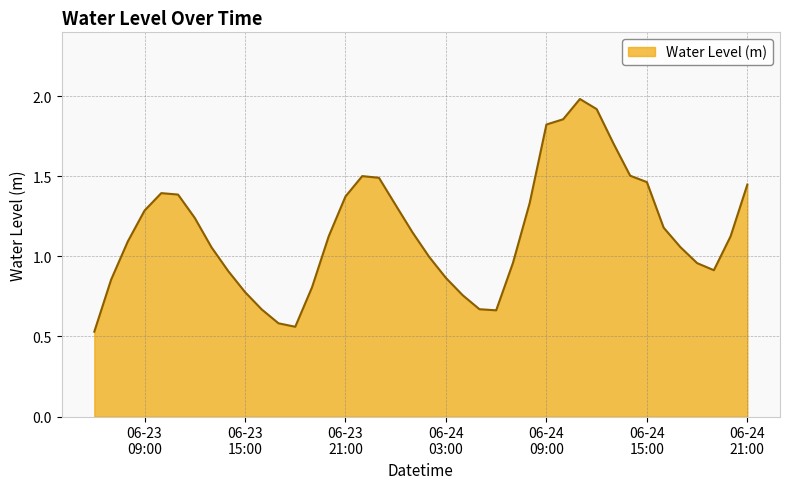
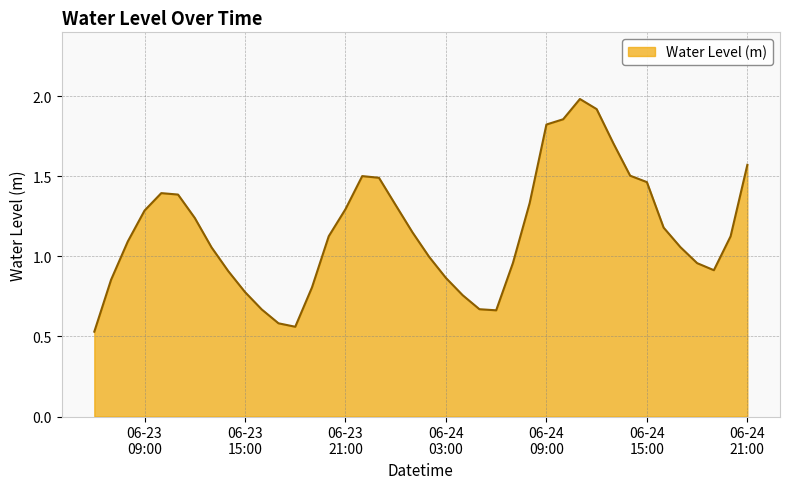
06-23 21:00: 1.37 -> 1.30
06-24 21:00: 1.45 -> 1.57
